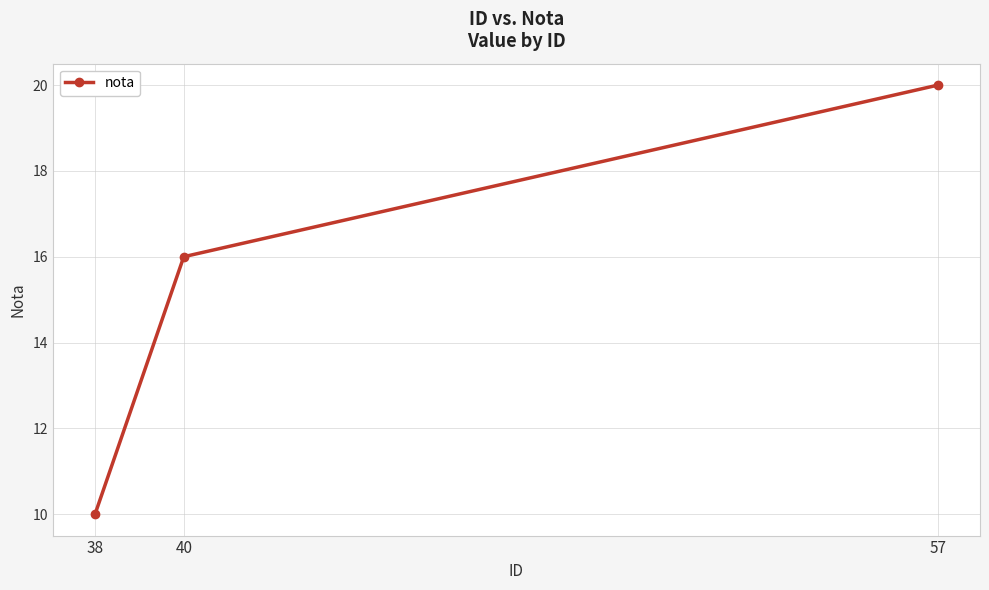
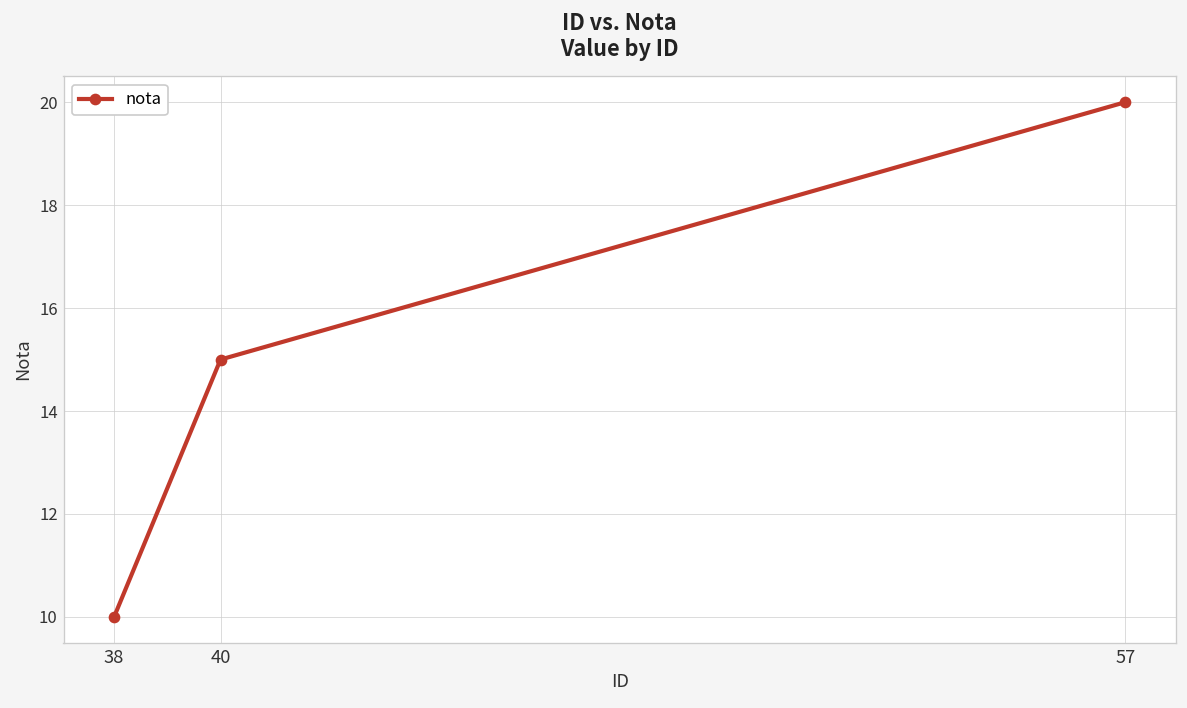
40: 16 -> 15
